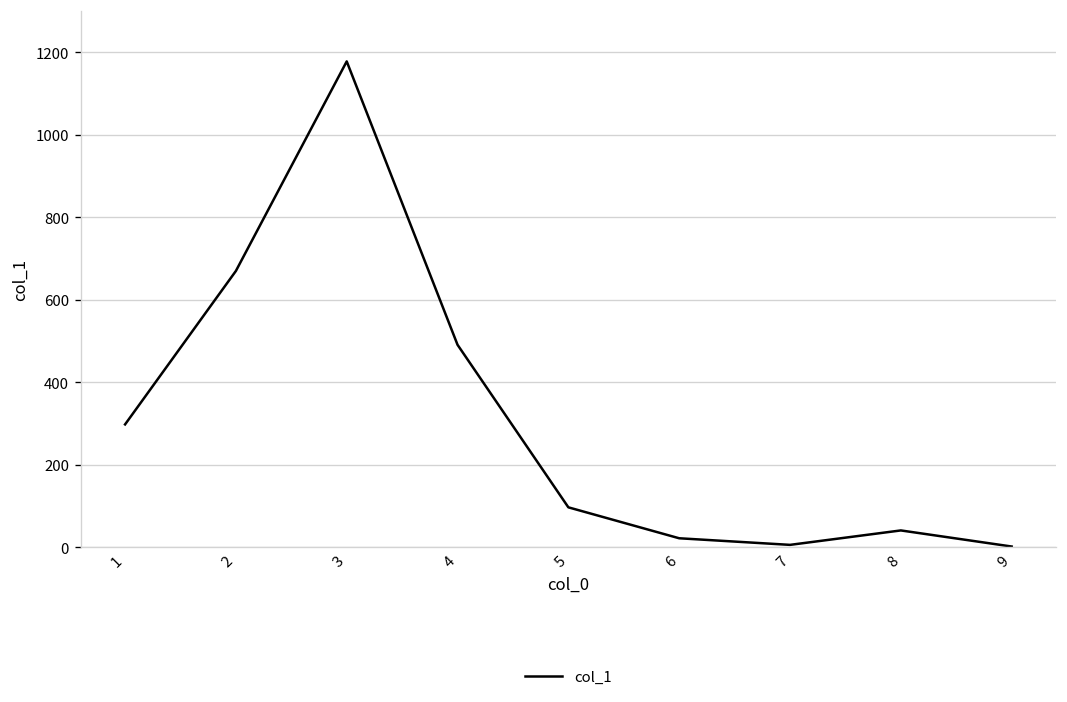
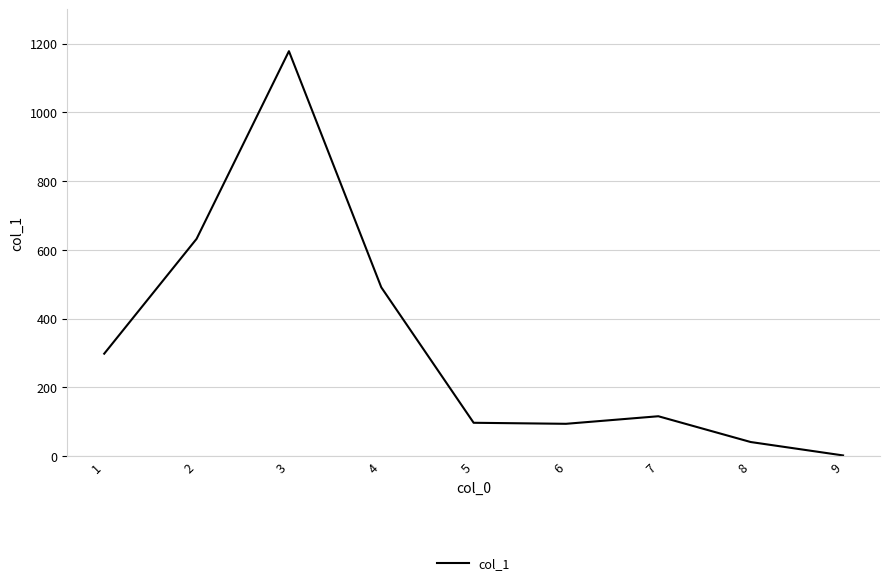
2: 670 -> 630
6: 20 -> 90
7: 10 -> 120
